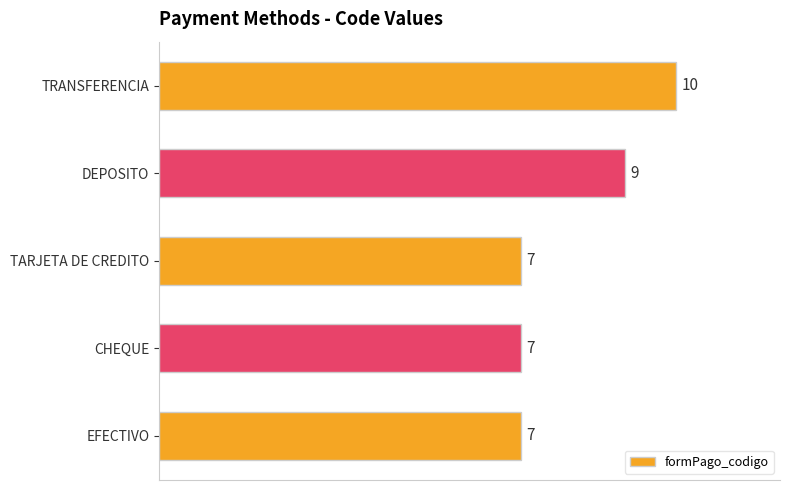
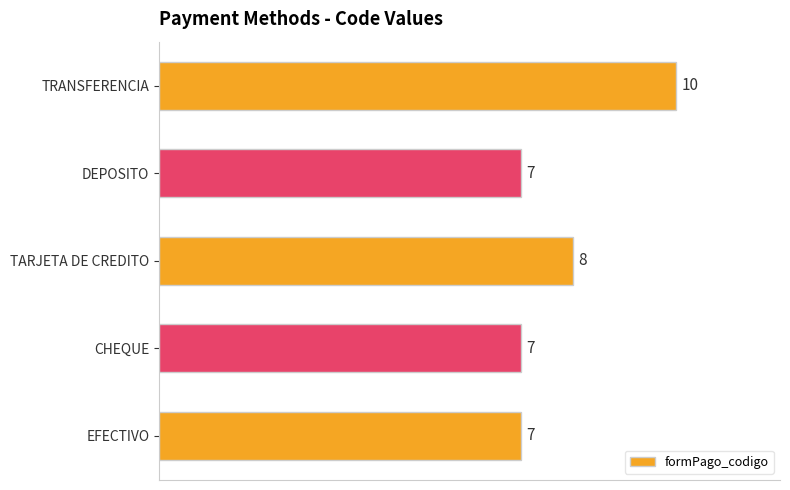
DEPOSITO: 9 -> 7
TARJETA DE CREDITO: 7 -> 8
